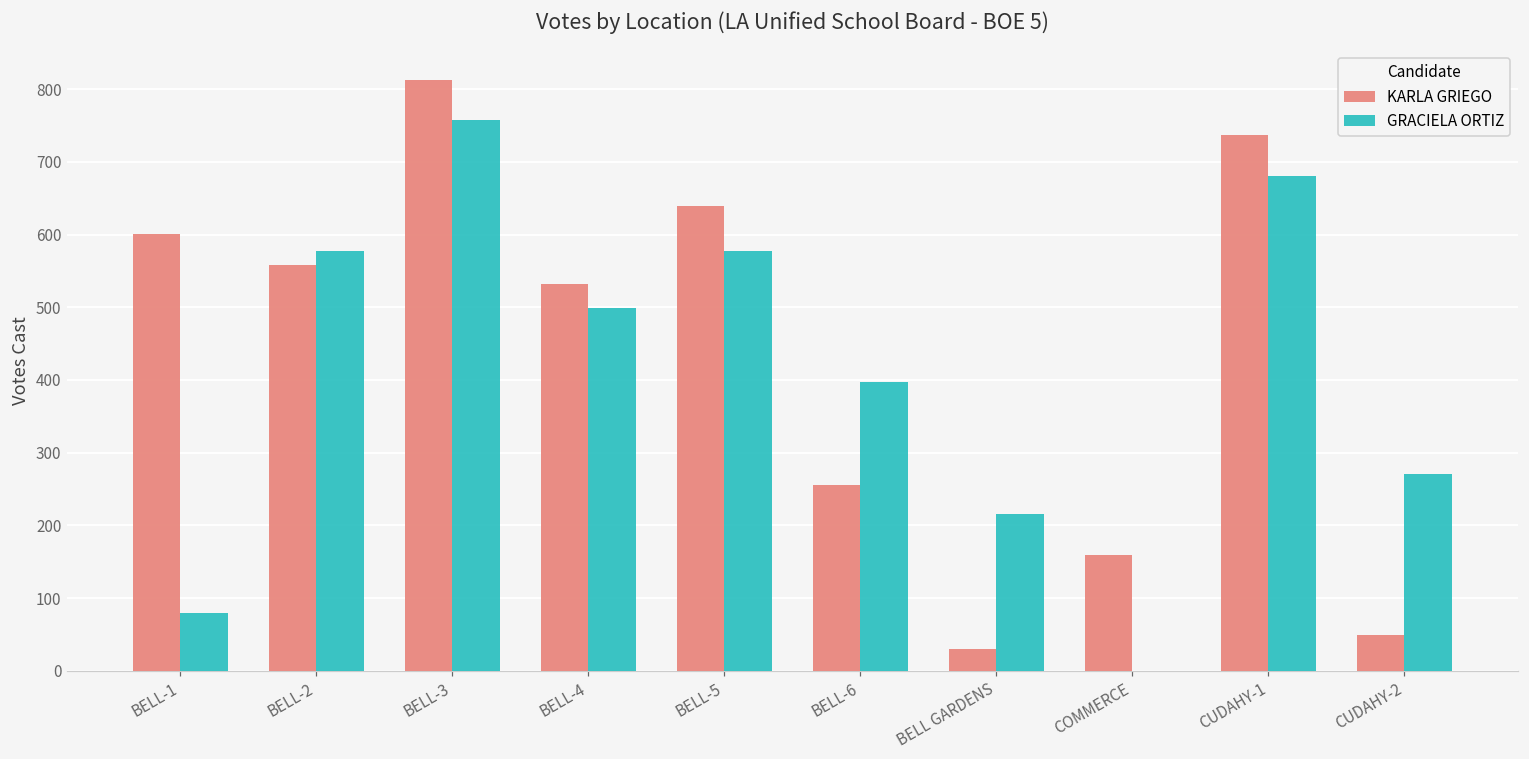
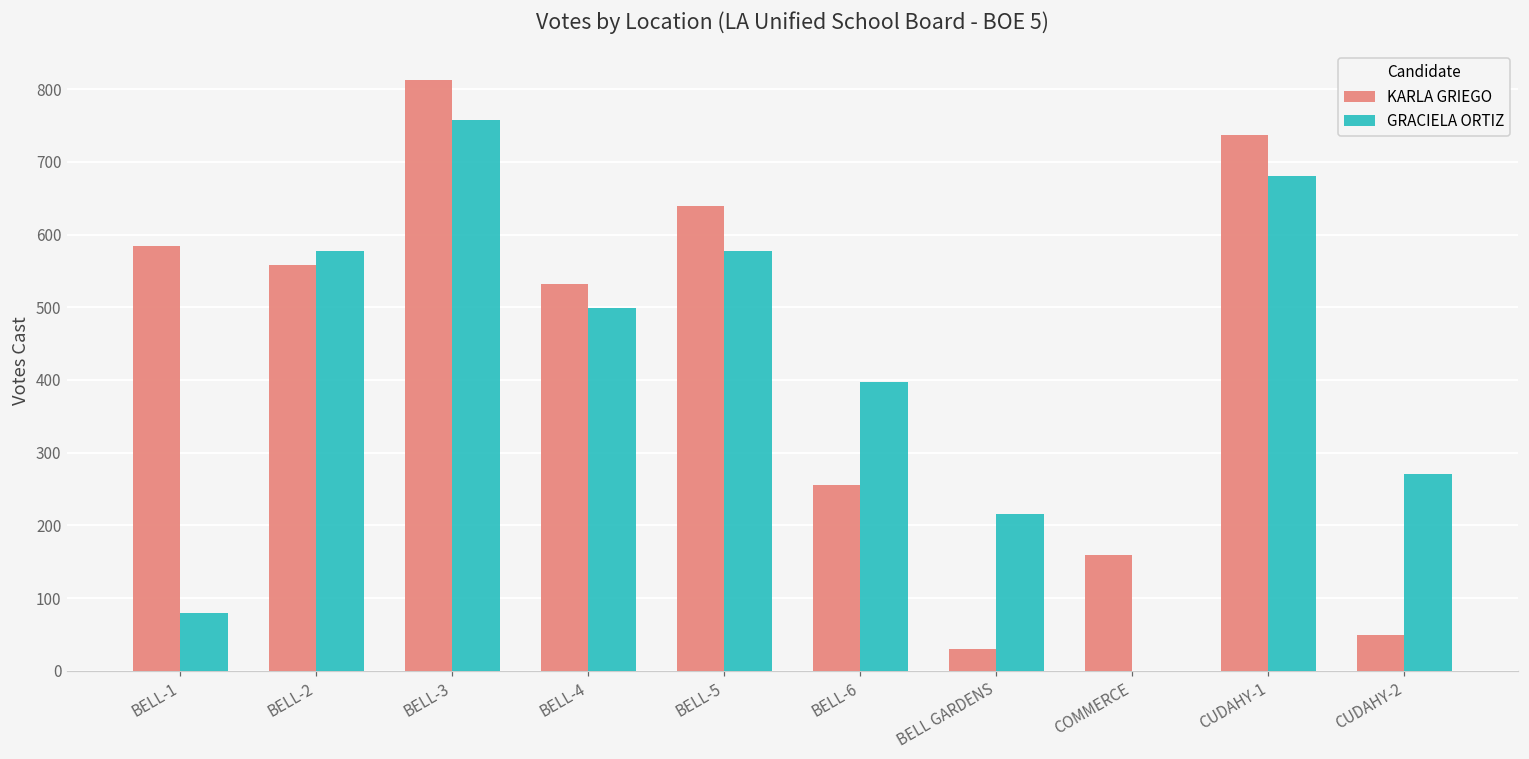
KARLA GRIEGO, BELL-1: 600 -> 580
